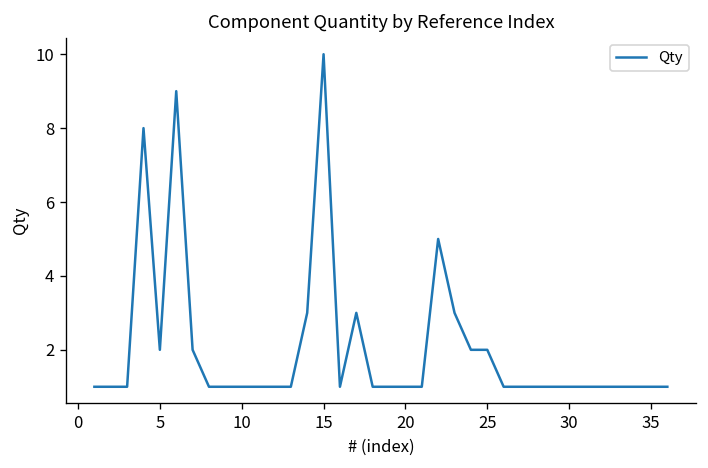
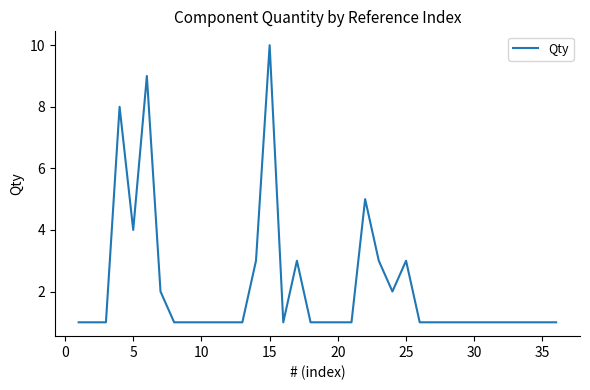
5: 2 -> 4
25: 2 -> 3
